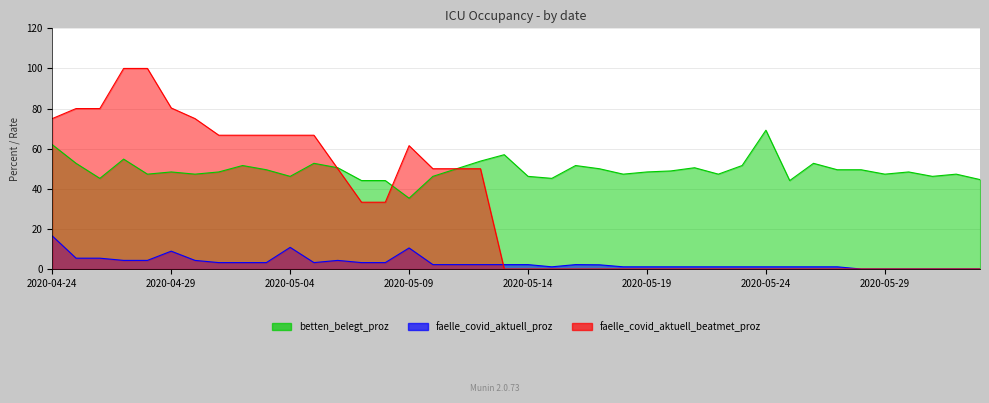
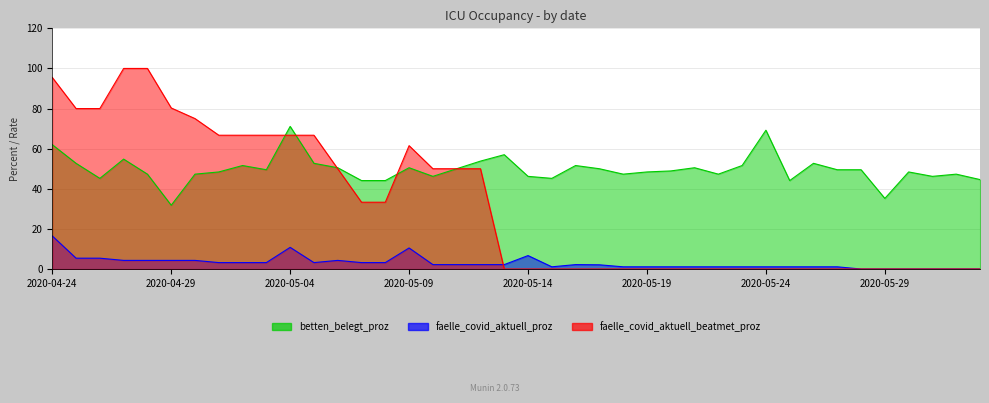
faelle_covid_aktuell_beatmet_proz, 2020-04-24: 75 -> 96
betten_belegt_proz, 2020-04-29: 48 -> 32
faelle_covid_aktuell_proz, 2020-04-29: 9 -> 4
betten_belegt_proz, 2020-05-04: 46 -> 71
betten_belegt_proz, 2020-05-09: 35 -> 51
faelle_covid_aktuell_proz, 2020-05-14: 2 -> 7
betten_belegt_proz, 2020-05-29: 47 -> 35
